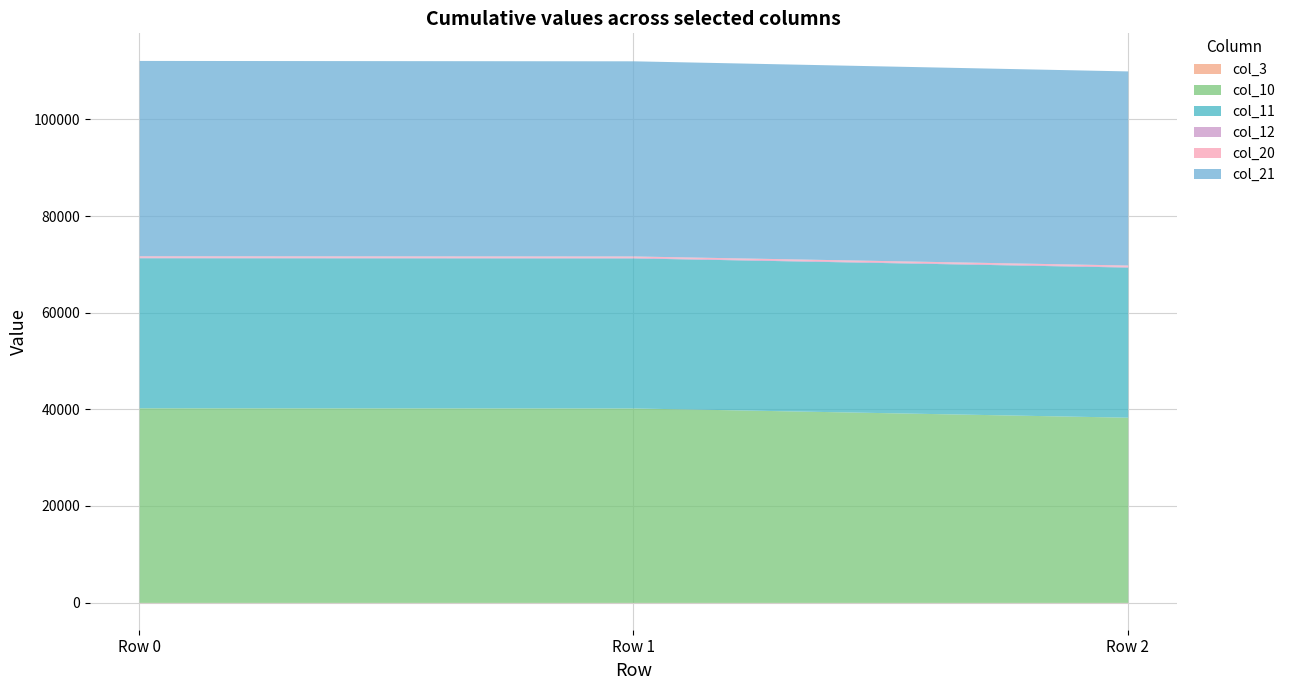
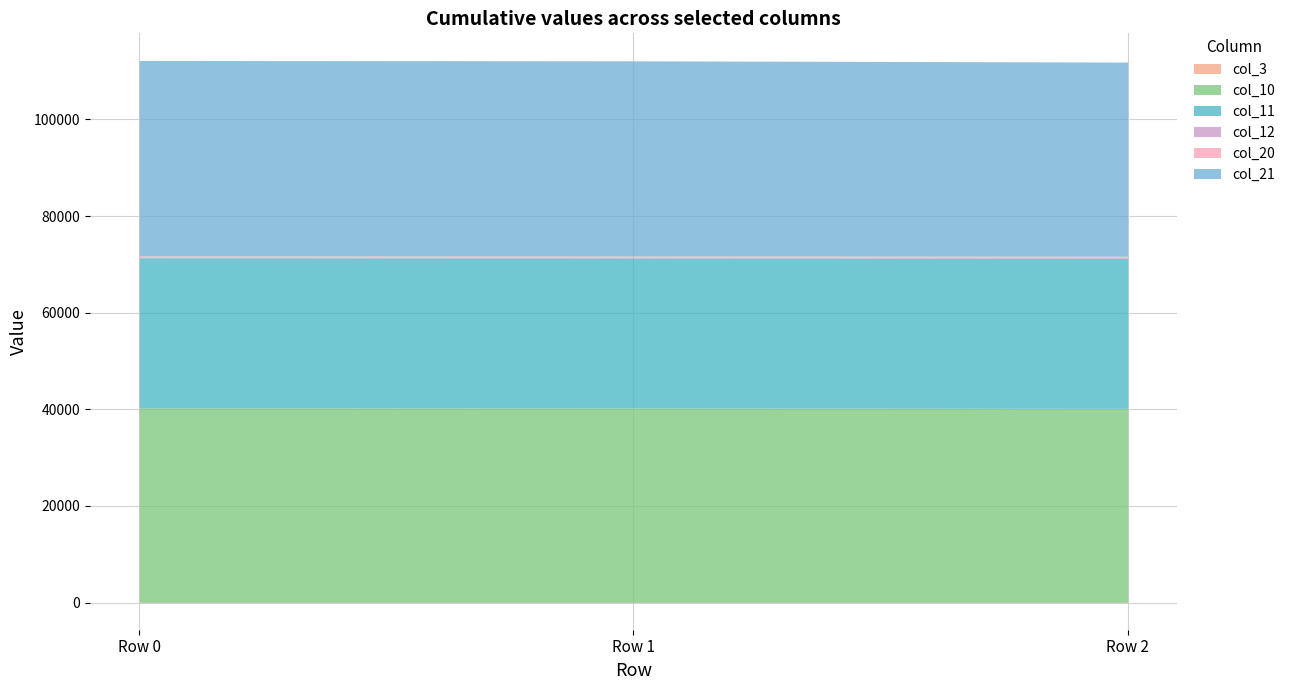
col_10, Row 2: 38000 -> 40000
